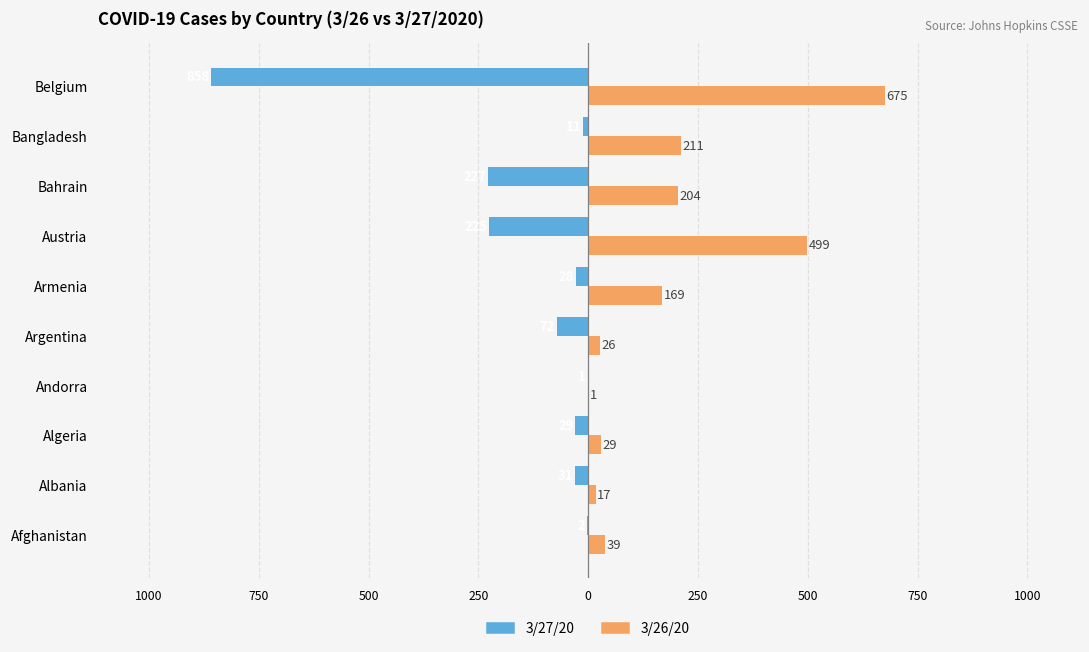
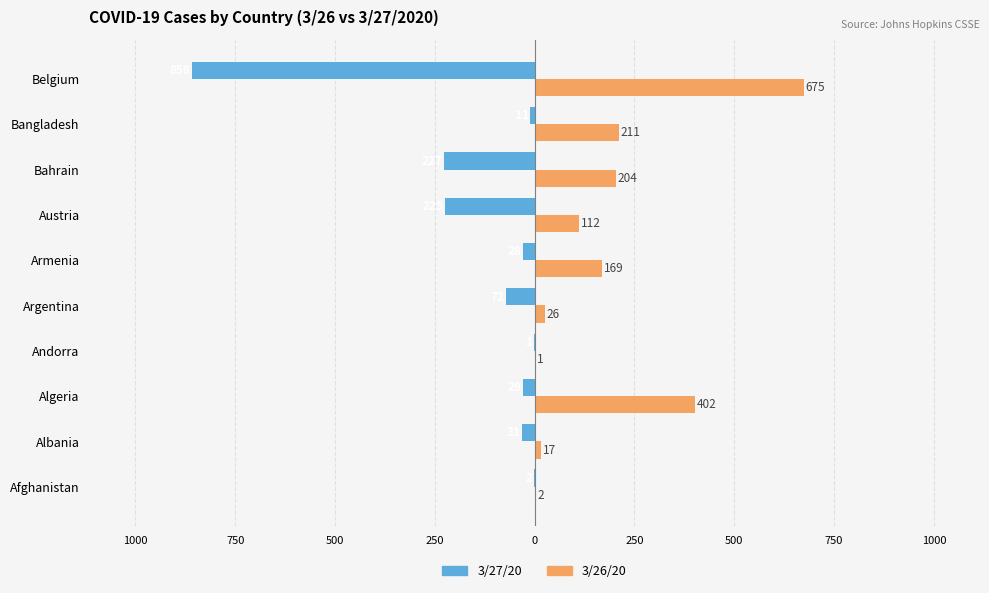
3/26/20, Austria: 499 -> 112
3/26/20, Algeria: 29 -> 402
3/26/20, Afghanistan: 39 -> 2
